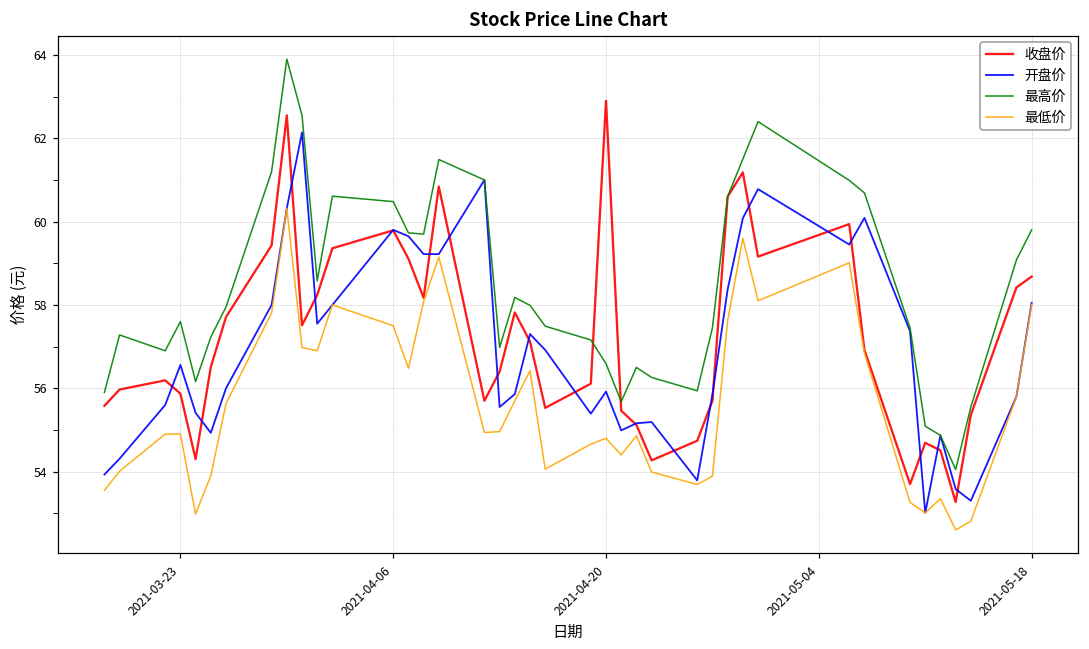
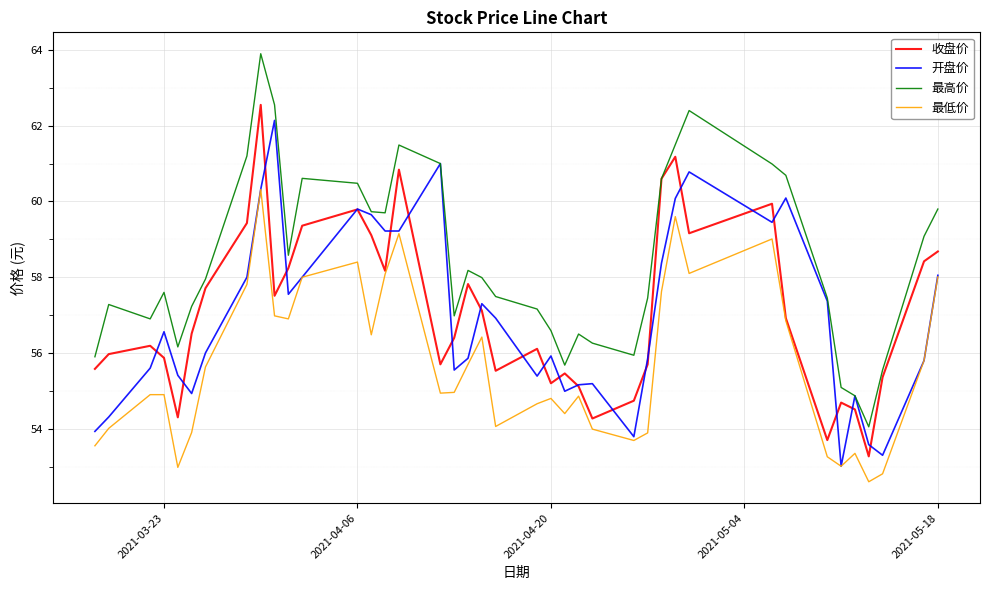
最低价, 2021-04-06: 57.5 -> 58.4
收盘价, 2021-04-20: 62.9 -> 55.2
